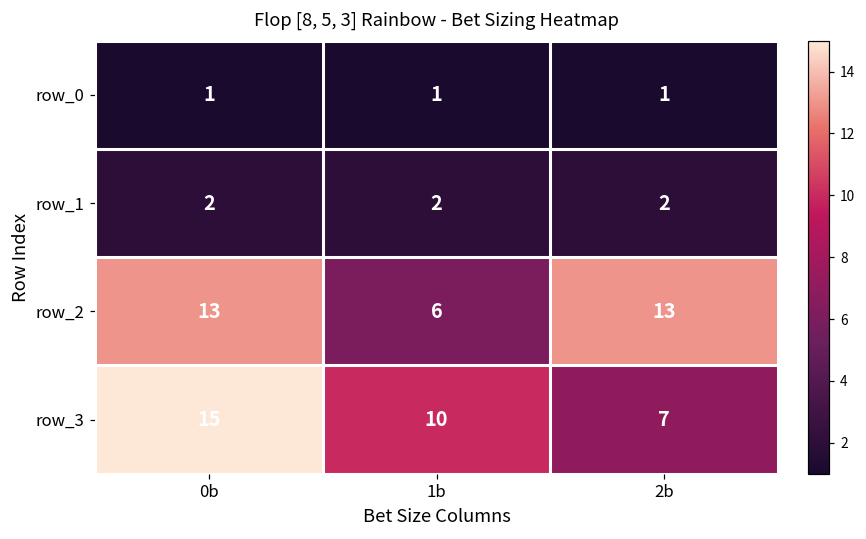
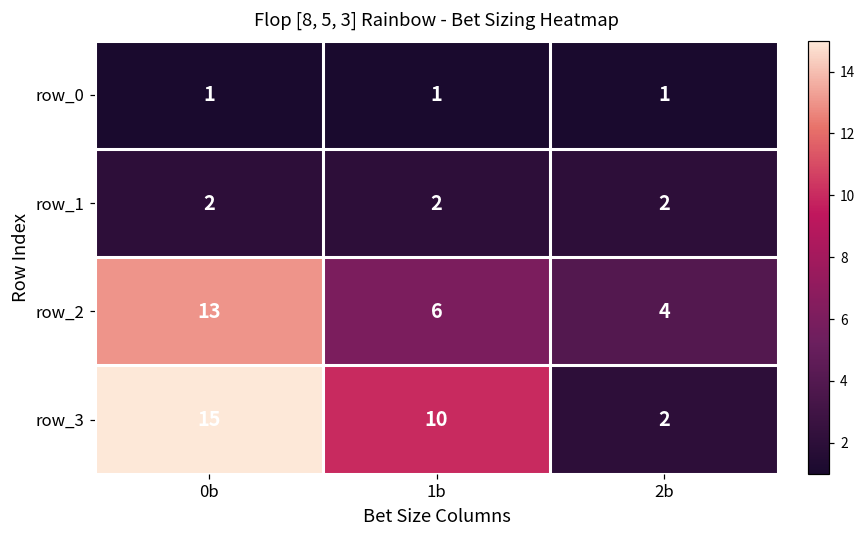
row_2, 2b: 13 -> 4
row_3, 2b: 7 -> 2
